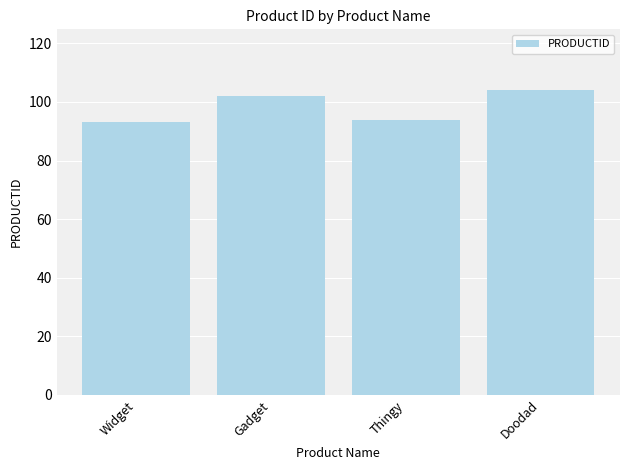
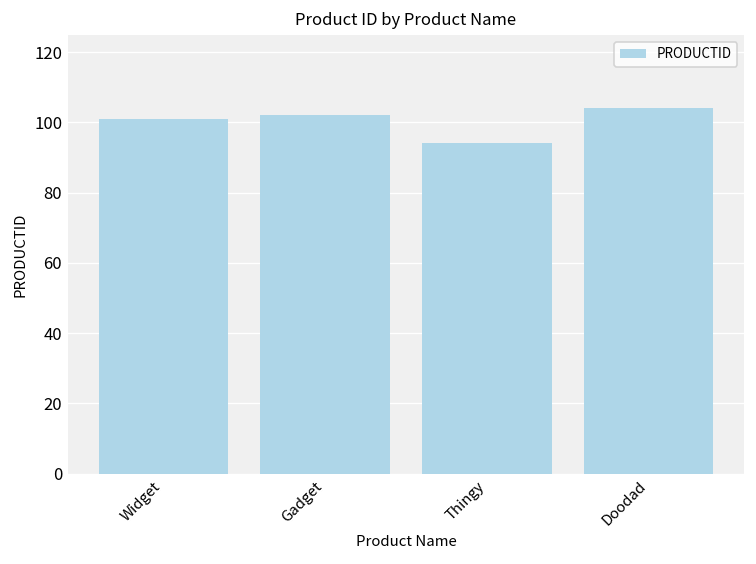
Widget: 93 -> 101
